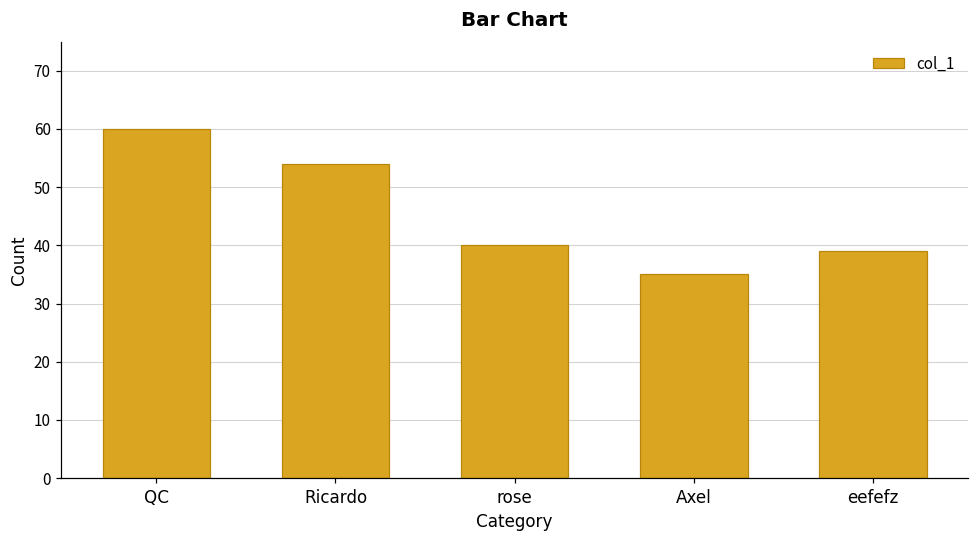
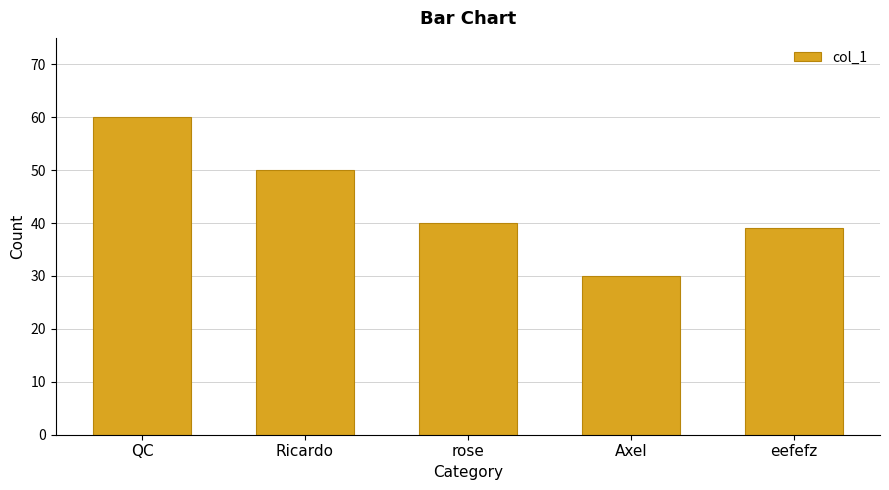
Ricardo: 54 -> 50
Axel: 35 -> 30
